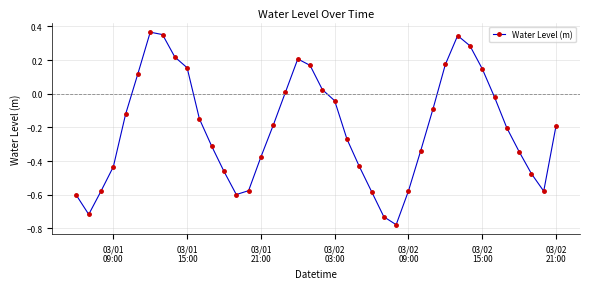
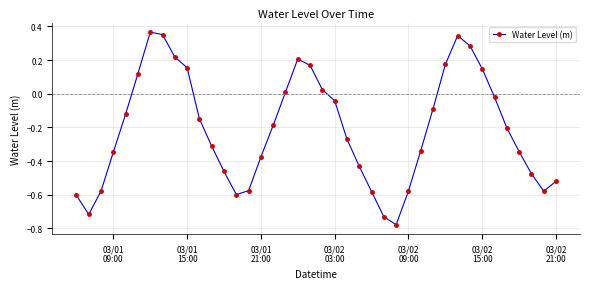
03/01 09:00: -0.43 -> -0.35
03/02 21:00: -0.19 -> -0.52
